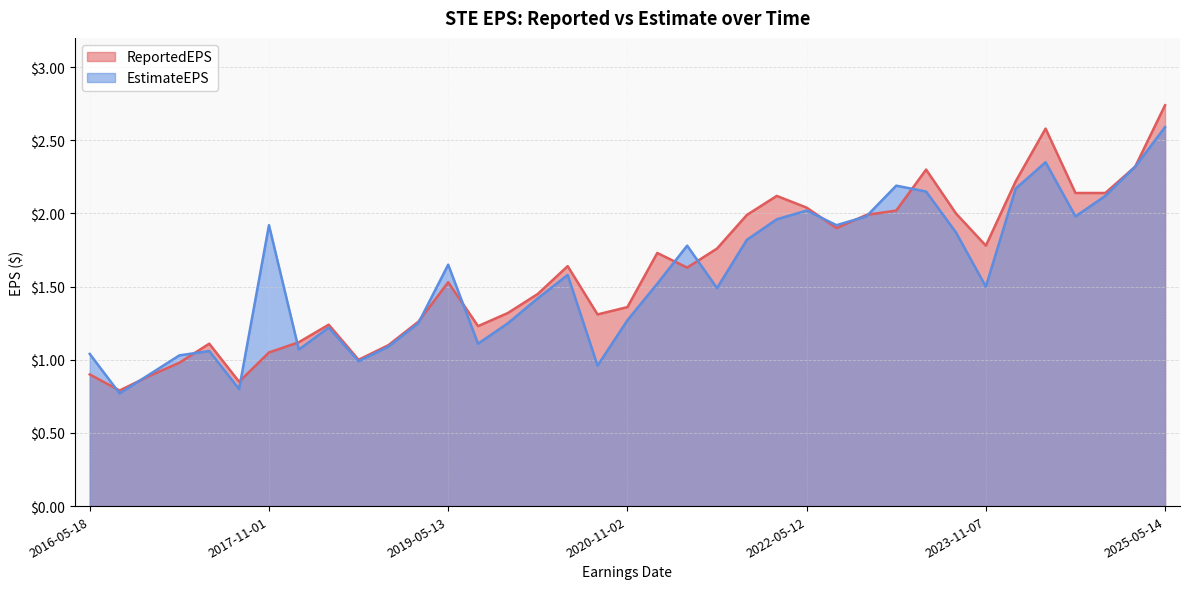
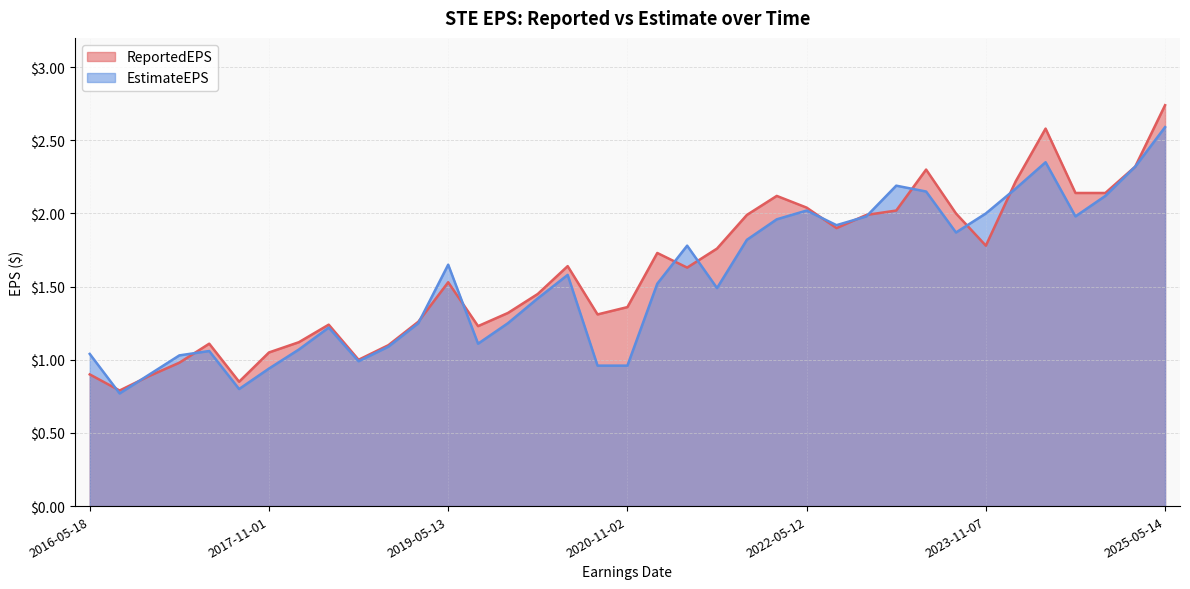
EstimateEPS, 2017-11-01: $1.92 -> $0.94
EstimateEPS, 2020-11-02: $1.27 -> $0.96
EstimateEPS, 2023-11-07: $1.5 -> $2.0
